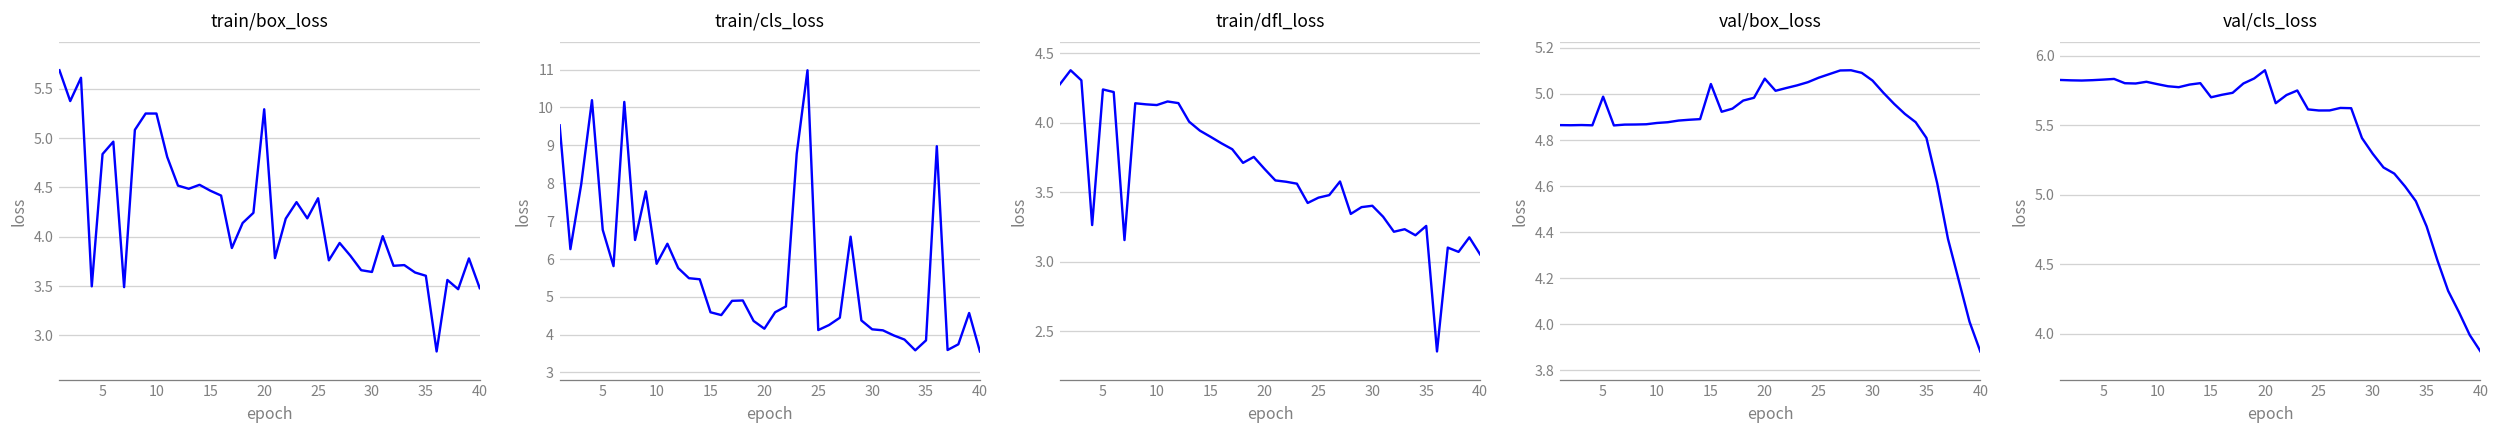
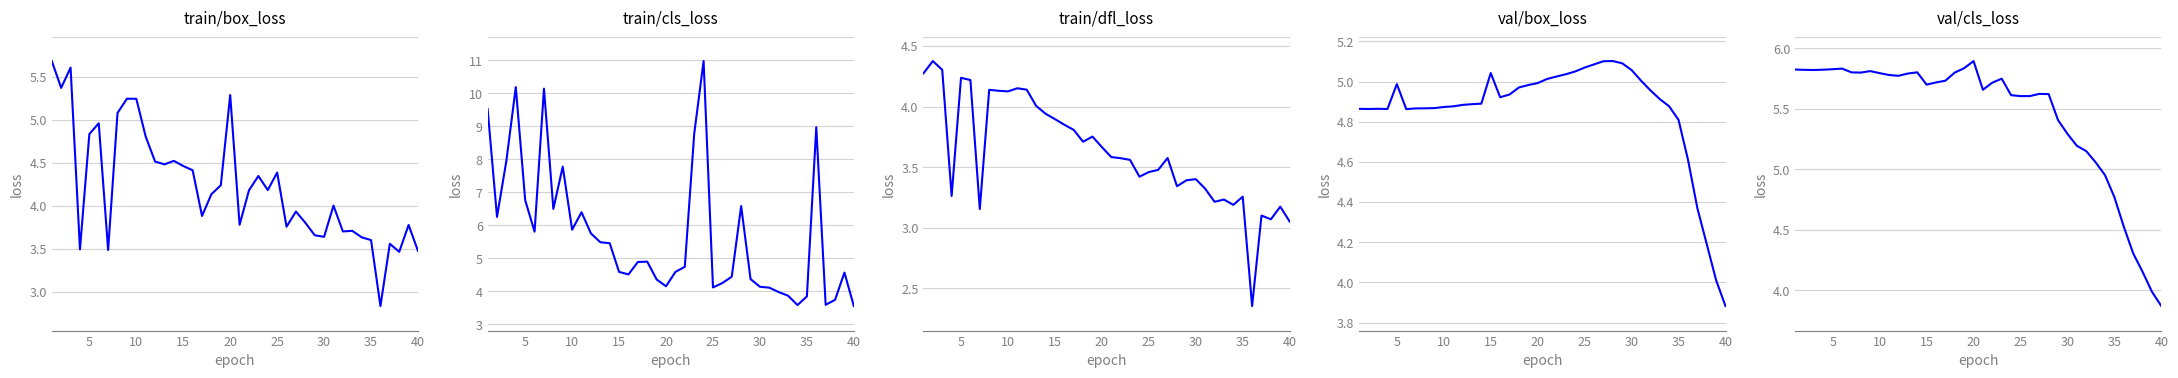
val/box_loss, 20: 5.07 -> 4.99
